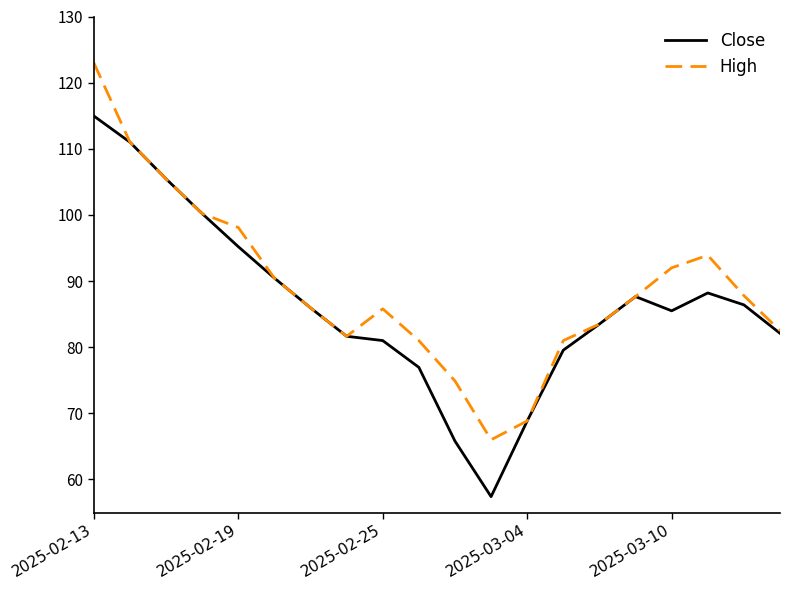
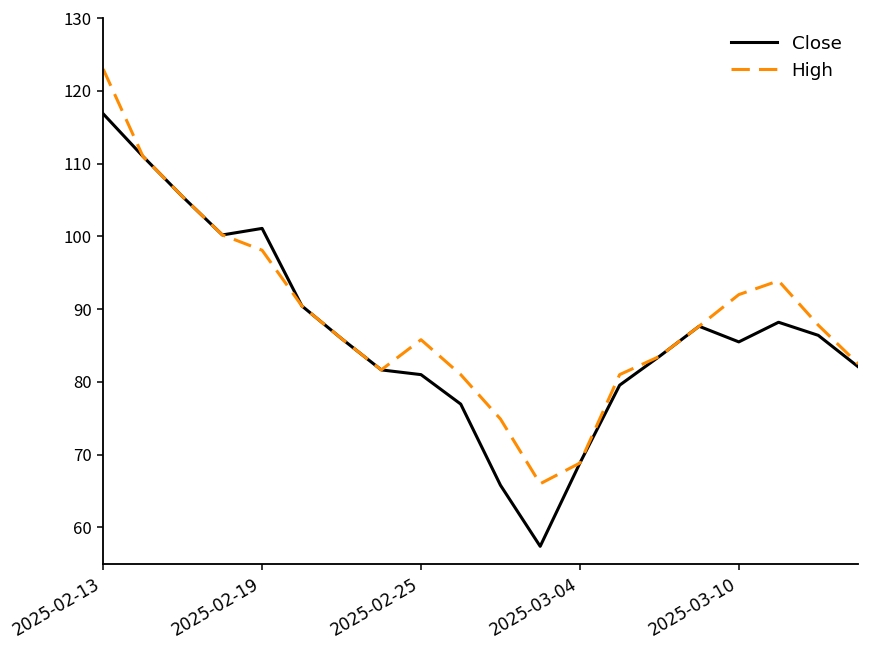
Close, 2025-02-13: 115 -> 117
Close, 2025-02-19: 95 -> 101
